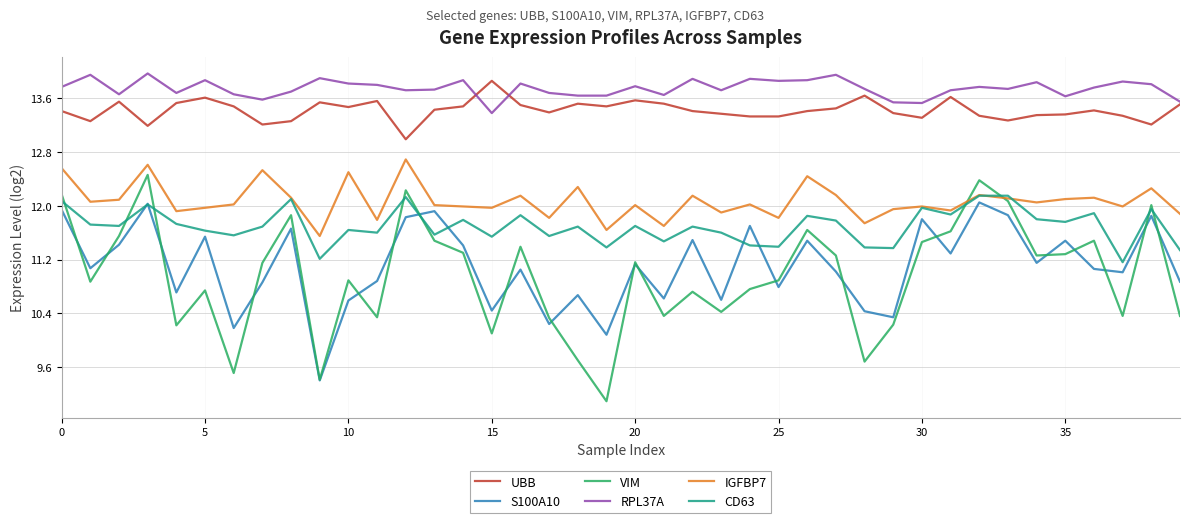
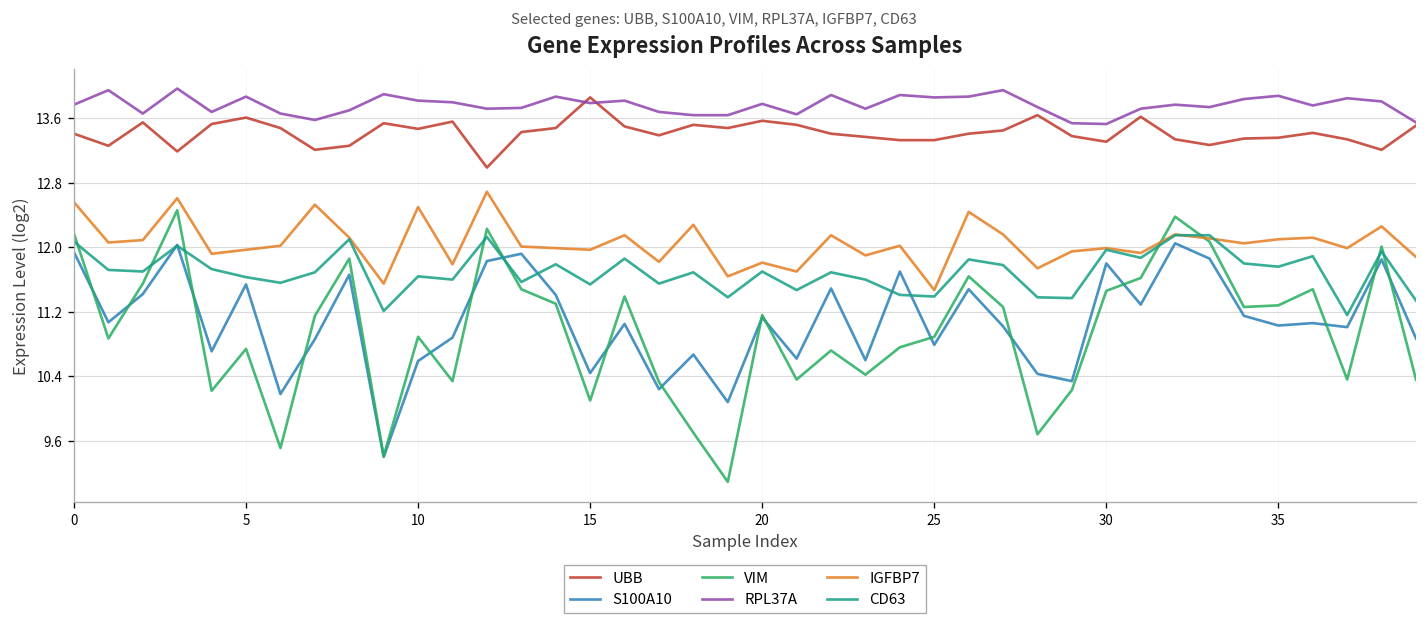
RPL37A, 15: 13.4 -> 13.8
IGFBP7, 20: 12.0 -> 11.8
IGFBP7, 25: 11.8 -> 11.5
S100A10, 35: 11.5 -> 11.0
RPL37A, 35: 13.6 -> 13.9
